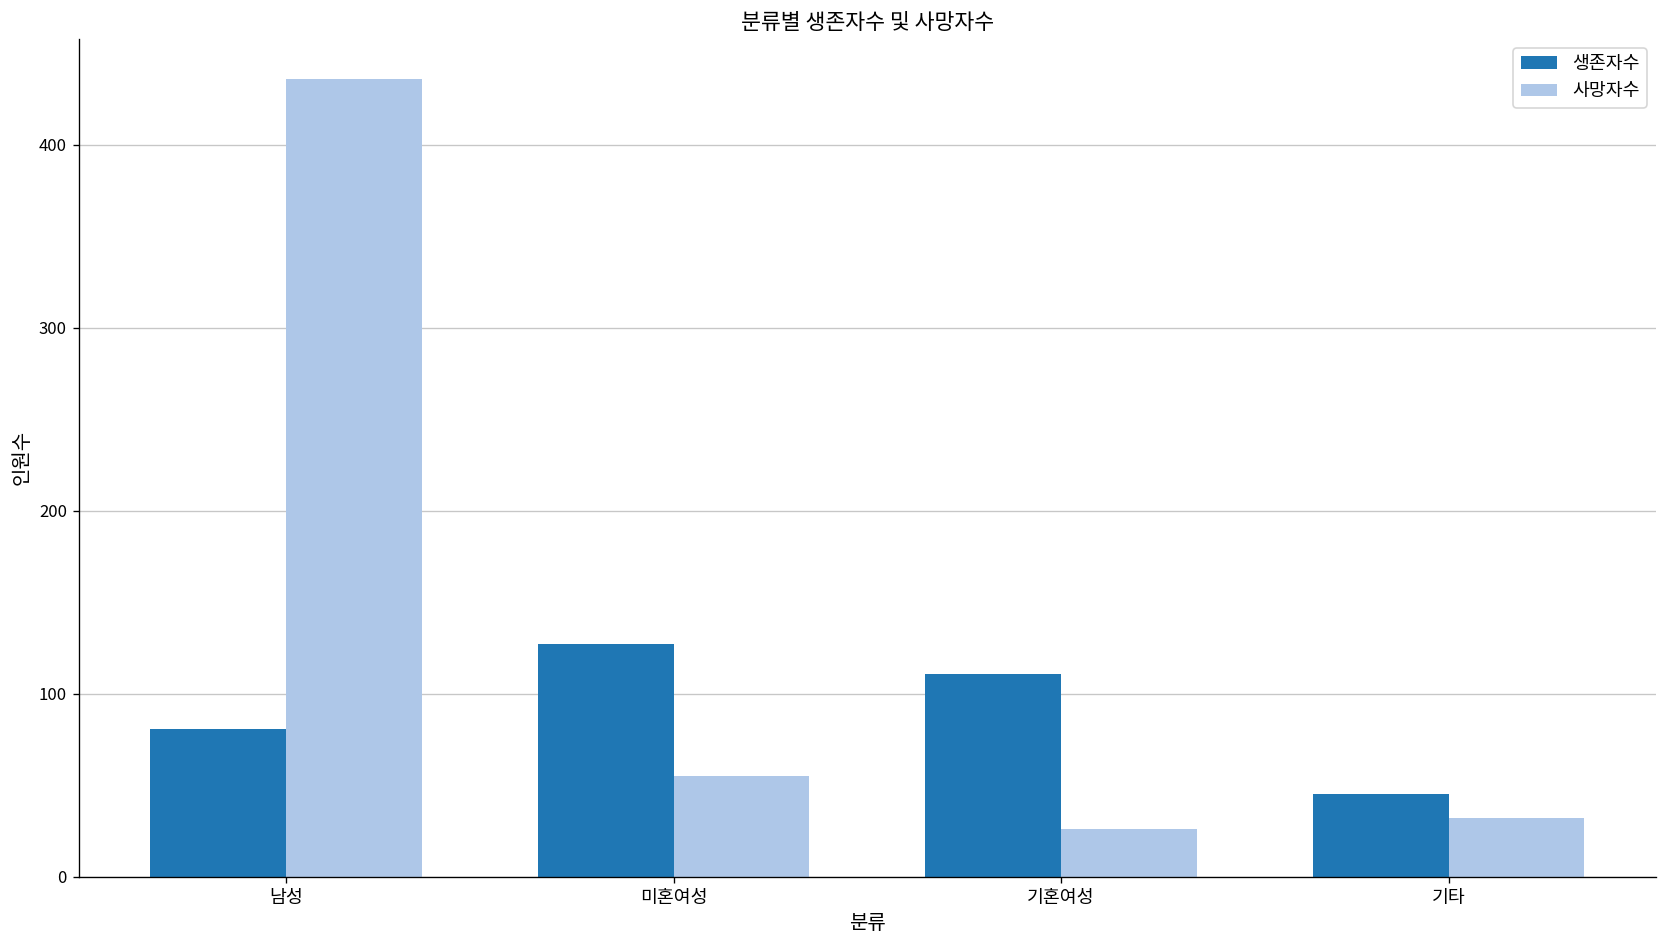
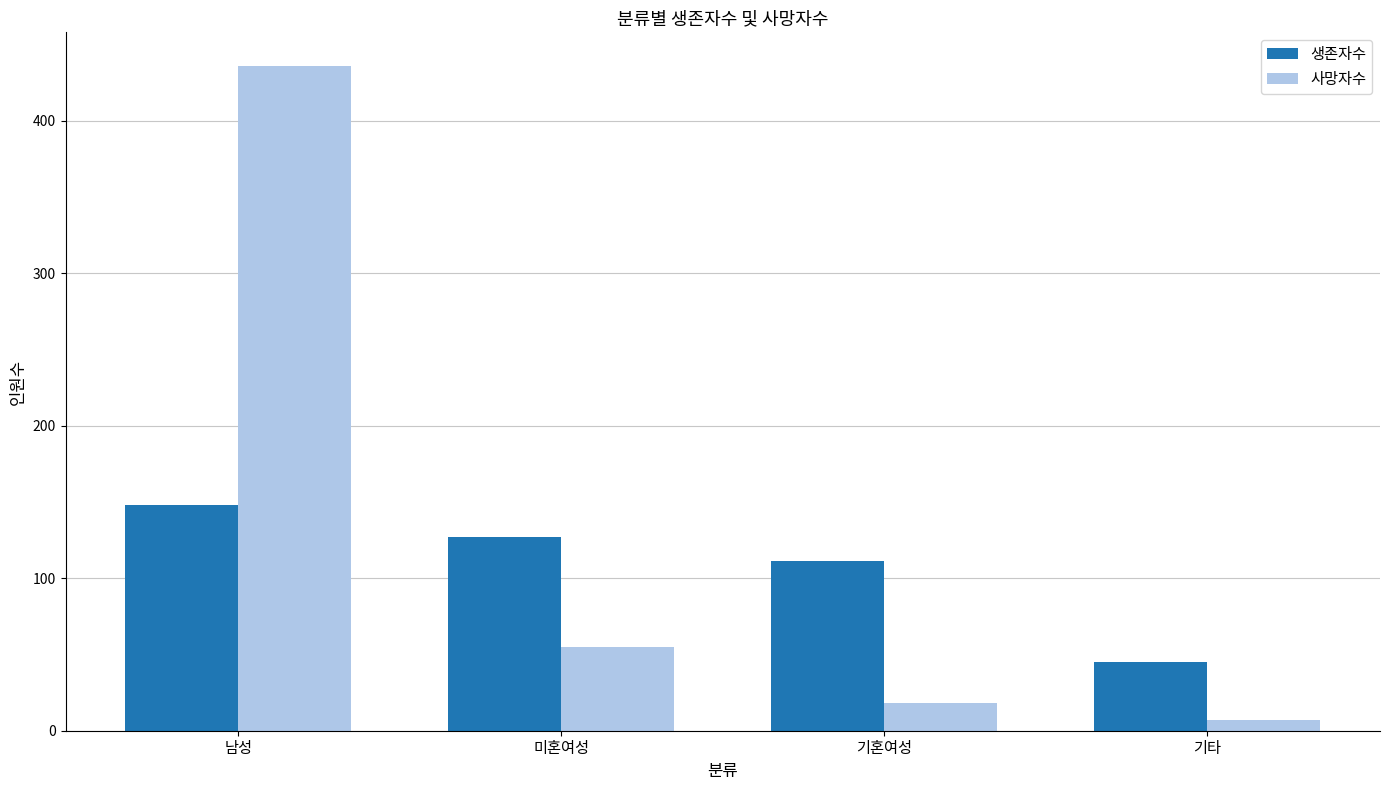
생존자수, 남성: 81 -> 148
사망자수, 기혼여성: 26 -> 18
사망자수, 기타: 32 -> 7
